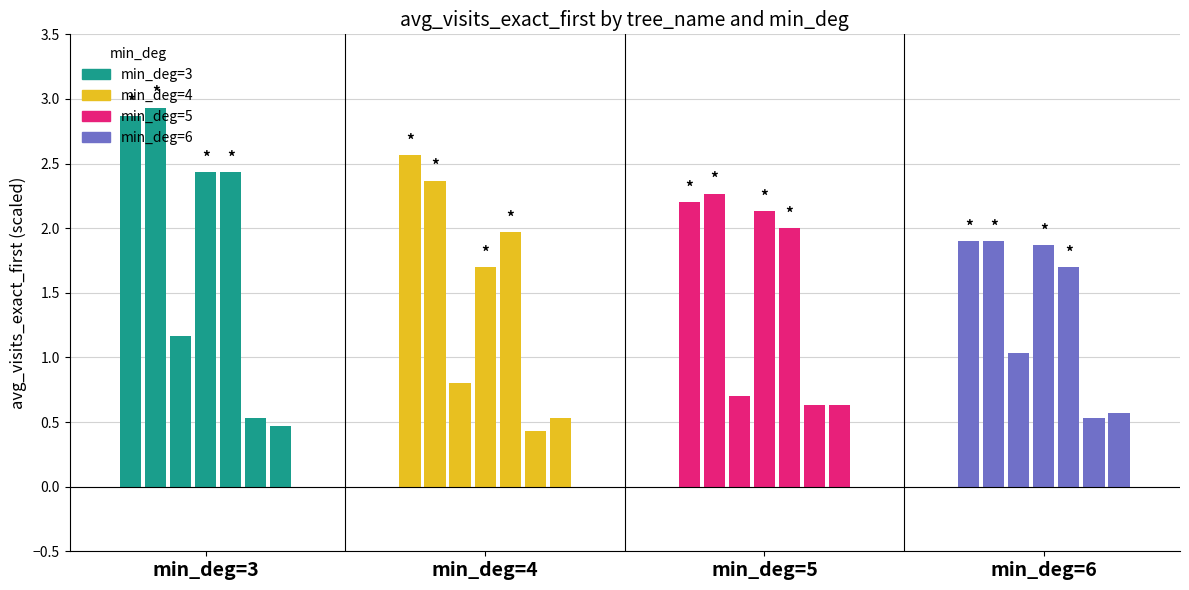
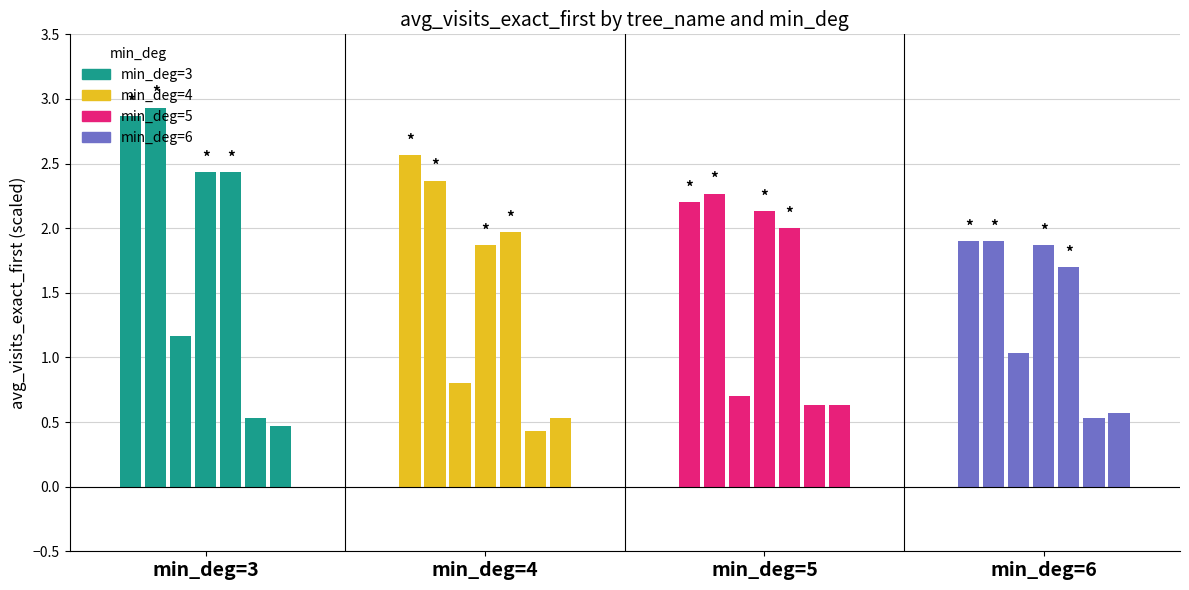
min_deg=4, min_deg=4: 1.70 -> 1.87
